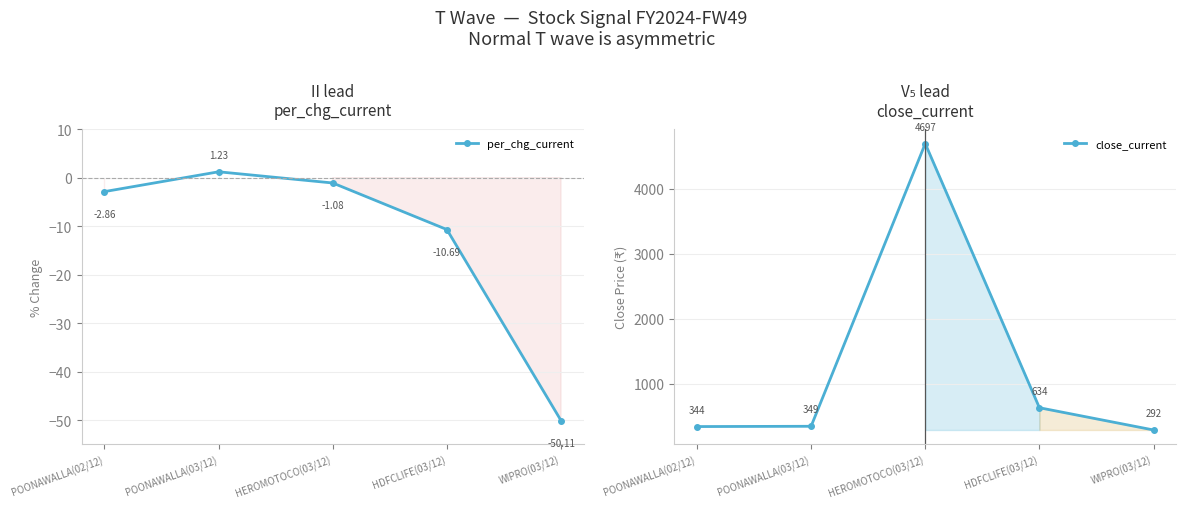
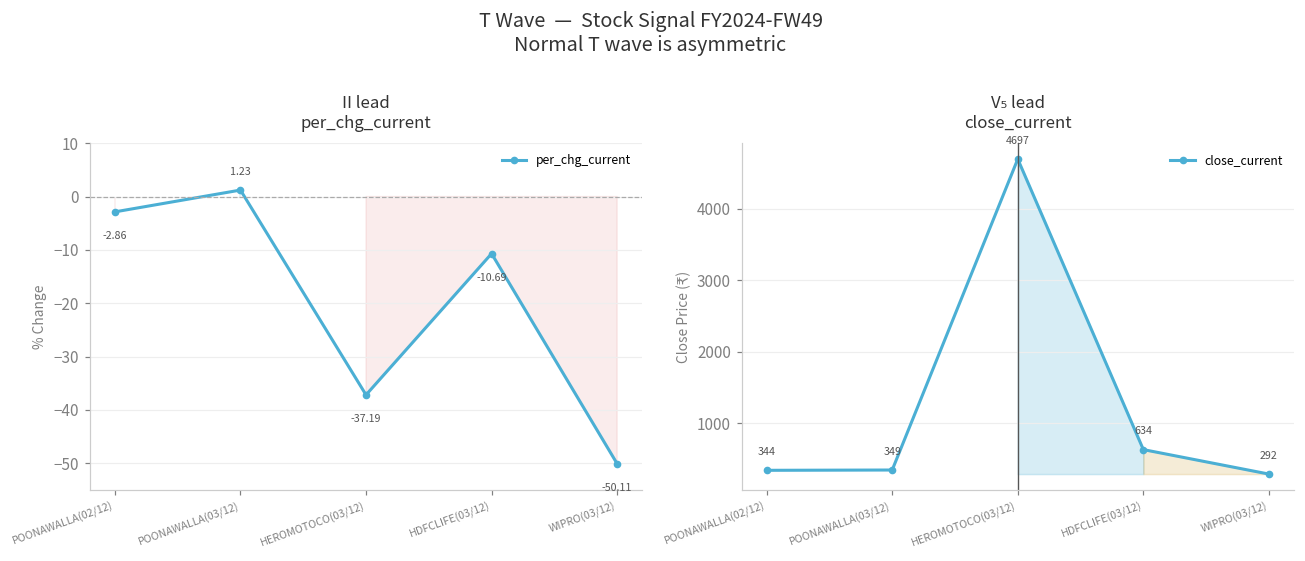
II lead per_chg_current, HEROMOTOCO(03/12): -1.08 -> -37.19
